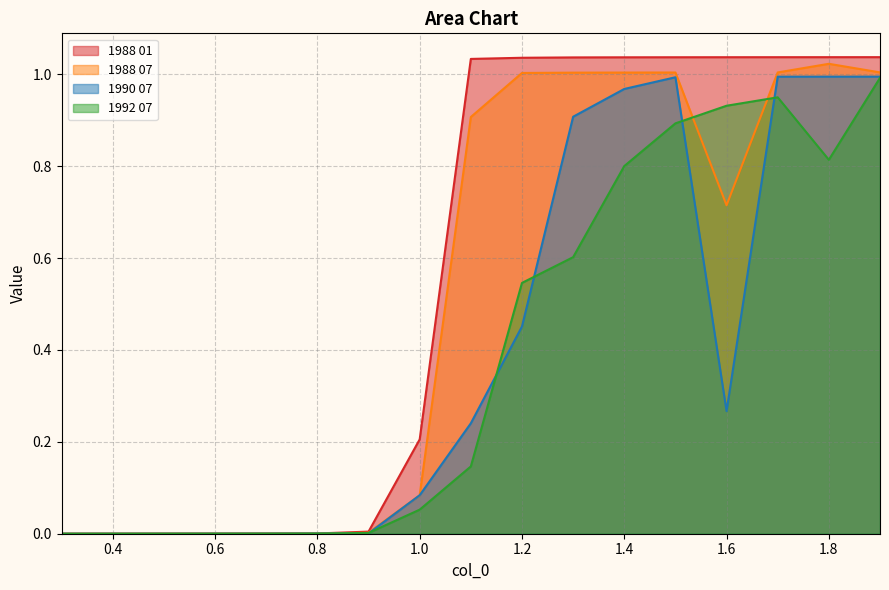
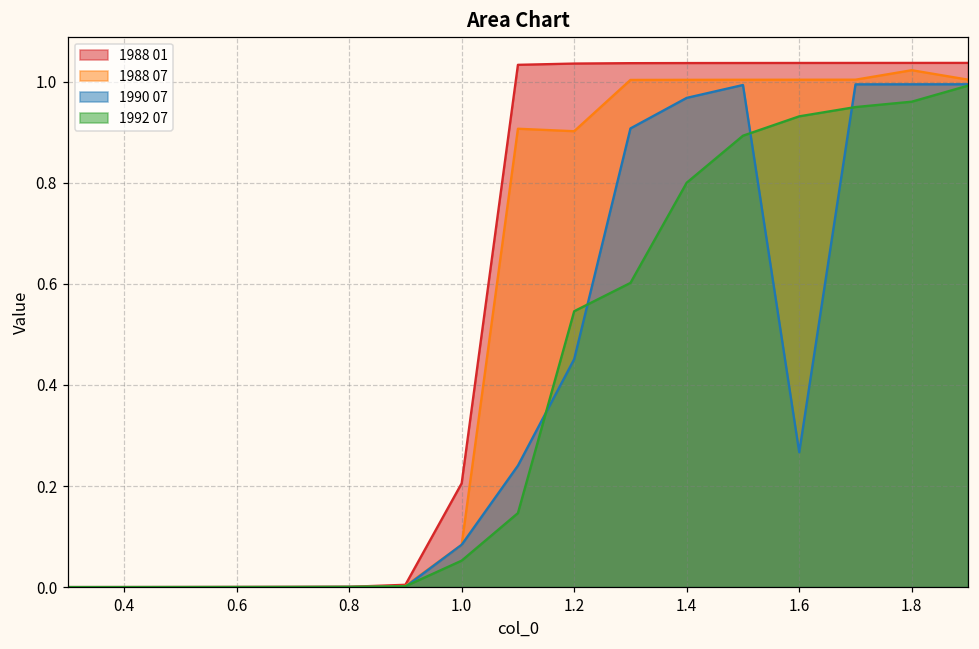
1988 07, 1.2: 1.00 -> 0.90
1988 07, 1.6: 0.71 -> 1.00
1992 07, 1.8: 0.81 -> 0.96
